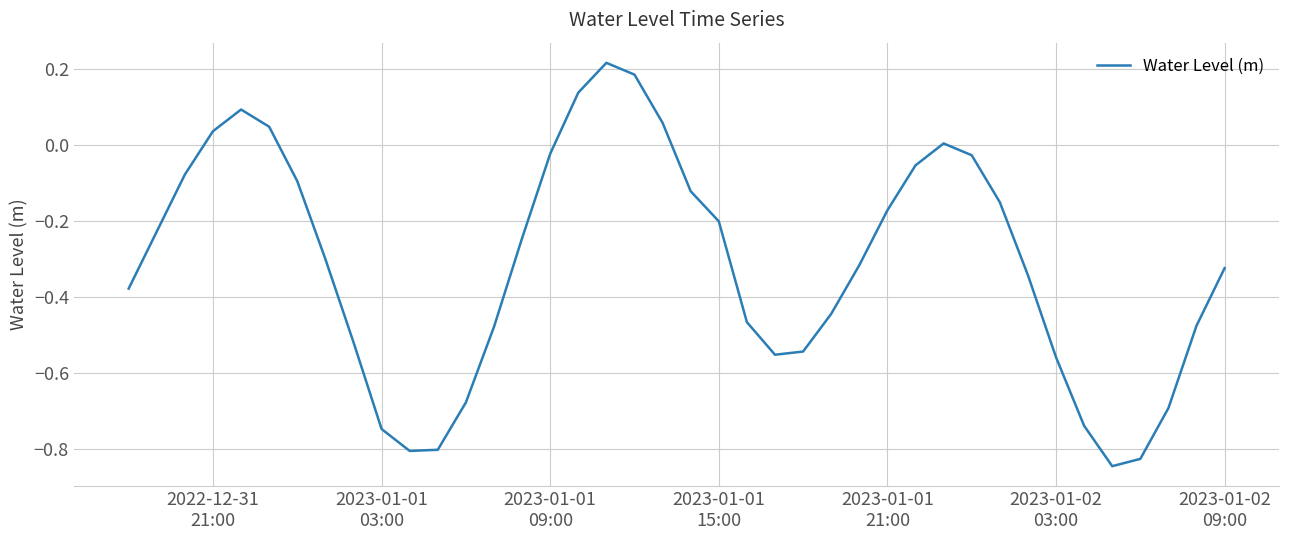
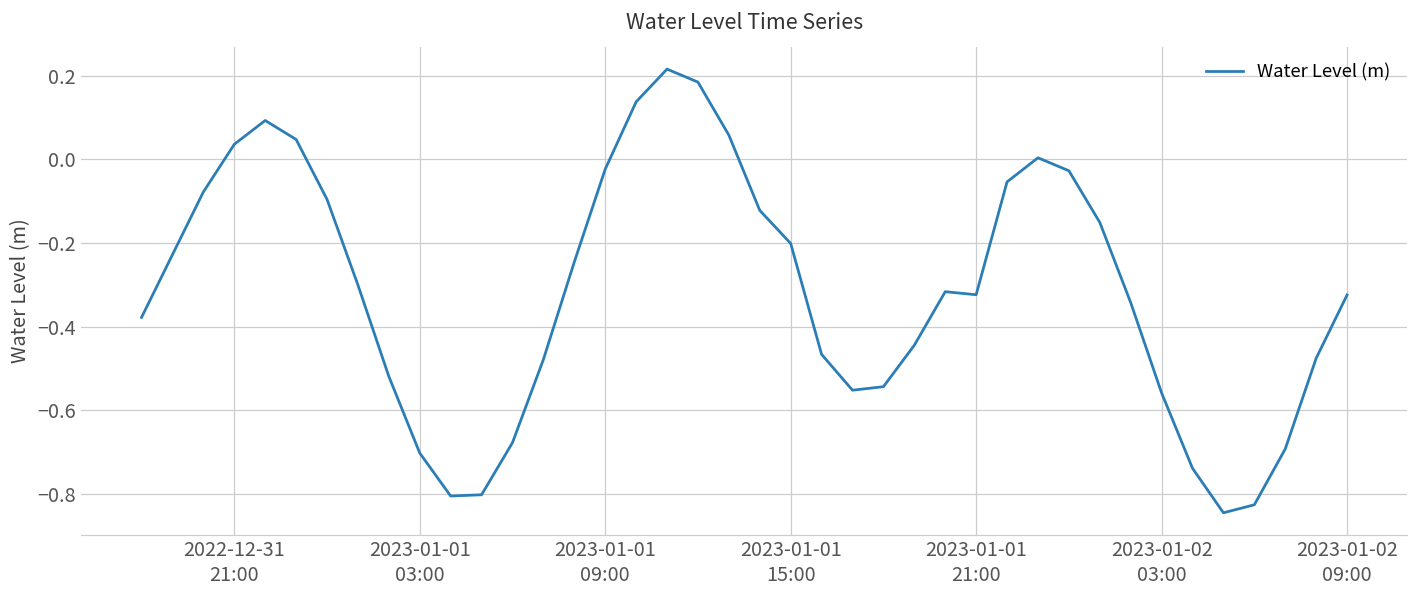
2023-01-01 03:00: -0.75 -> -0.70
2023-01-01 21:00: -0.17 -> -0.32
